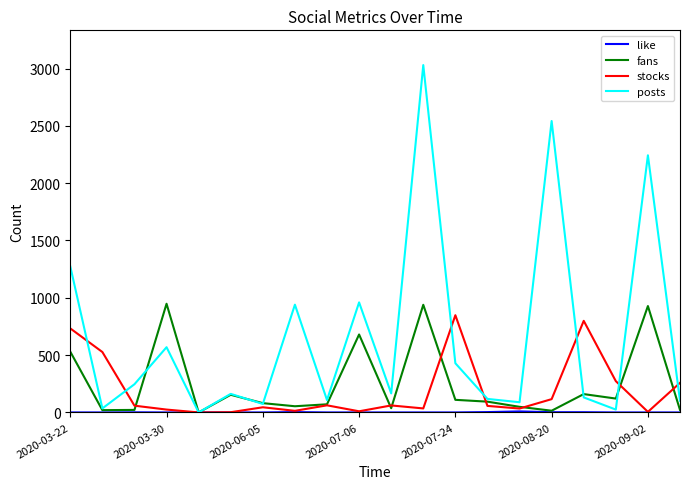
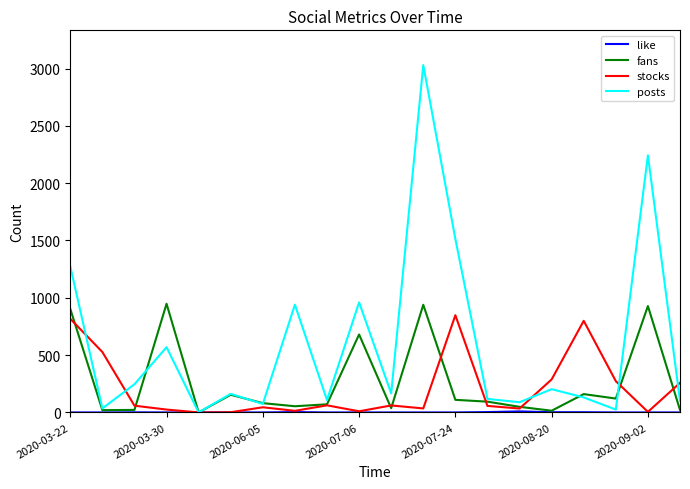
fans, 2020-03-22: 530 -> 900
stocks, 2020-03-22: 730 -> 820
posts, 2020-07-24: 430 -> 1510
stocks, 2020-08-20: 120 -> 290
posts, 2020-08-20: 2540 -> 200
